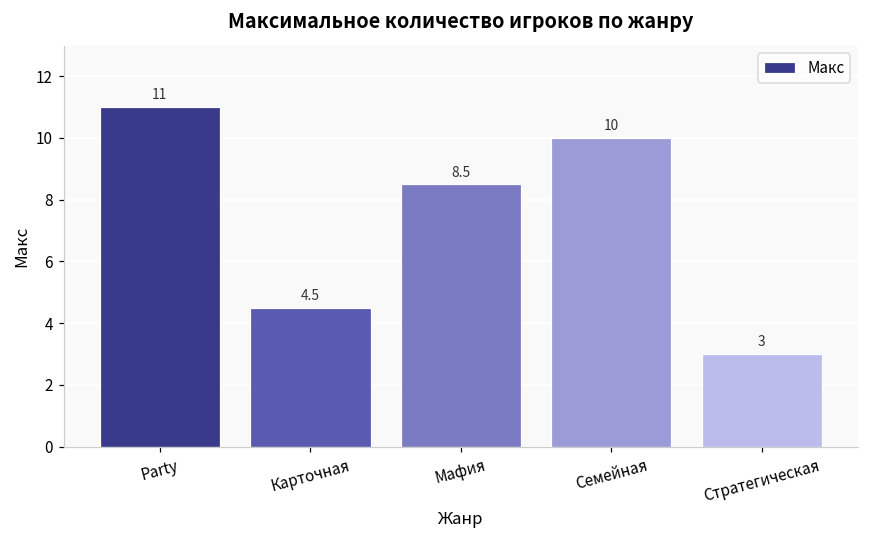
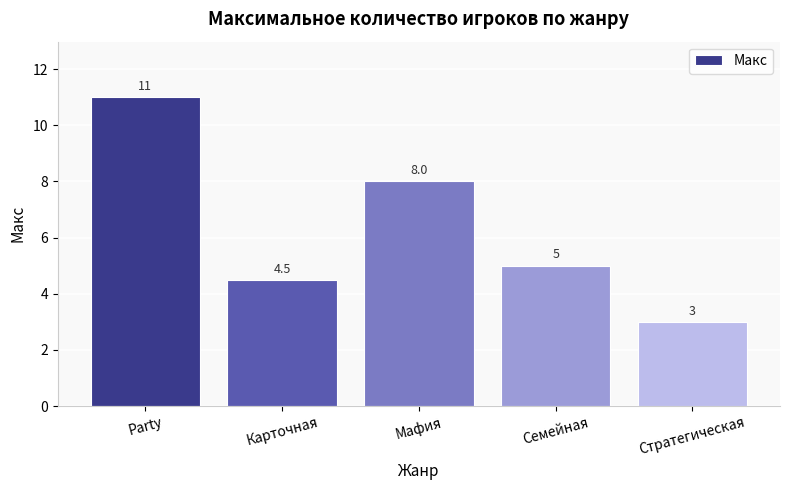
Мафия: 8.5 -> 8.0
Семейная: 10 -> 5
